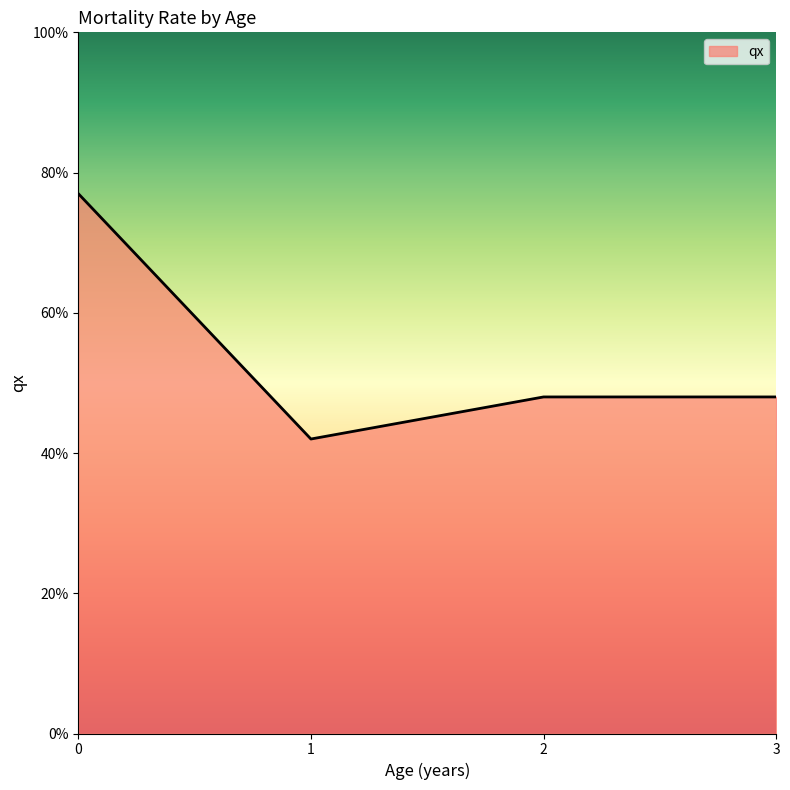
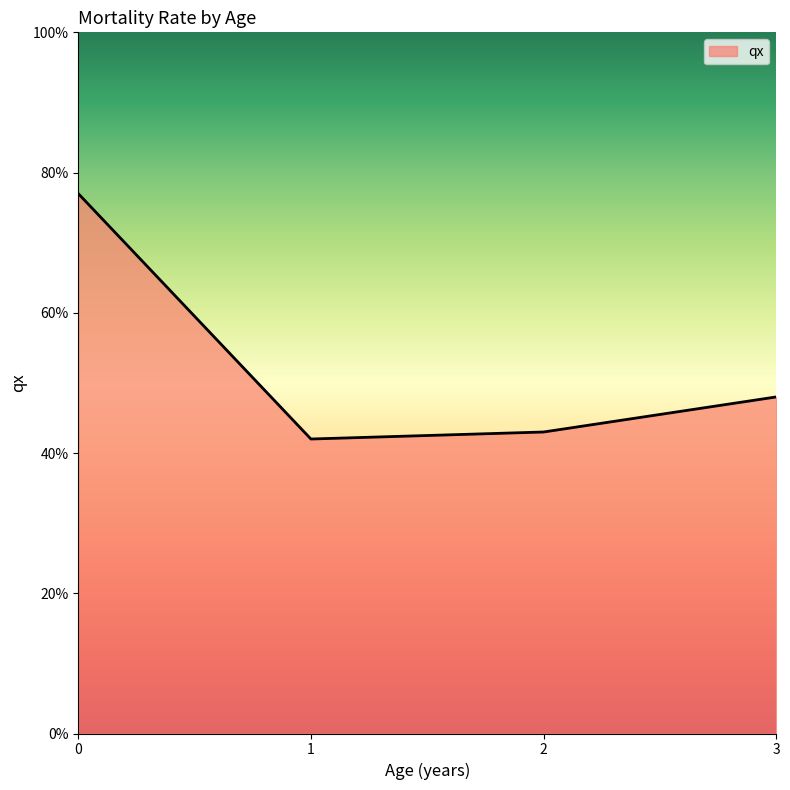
2: 48% -> 43%
